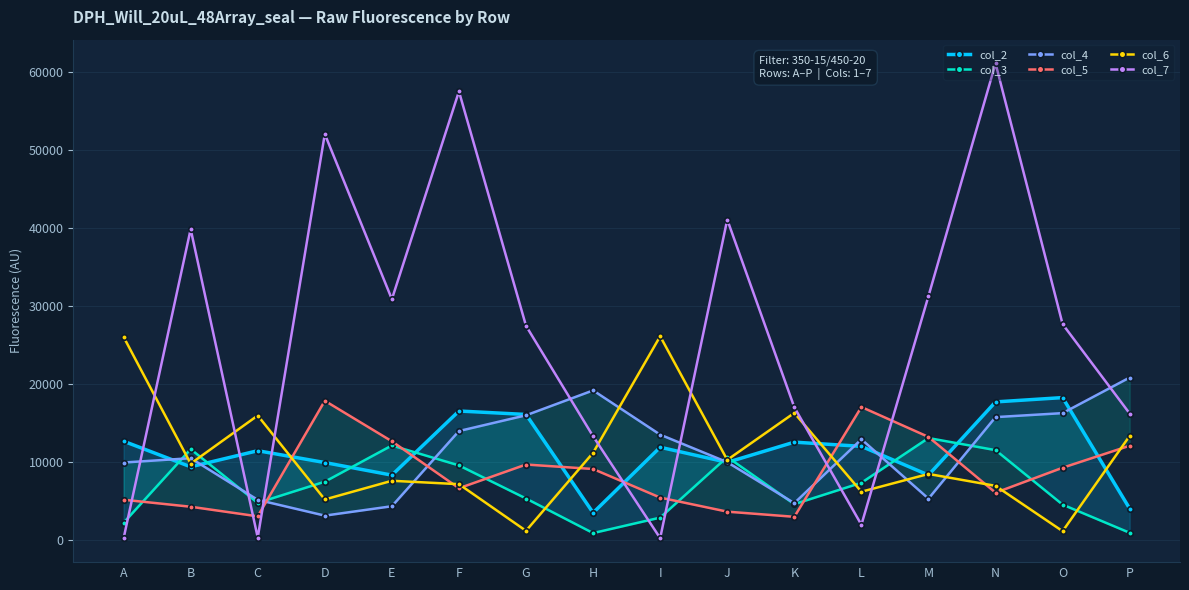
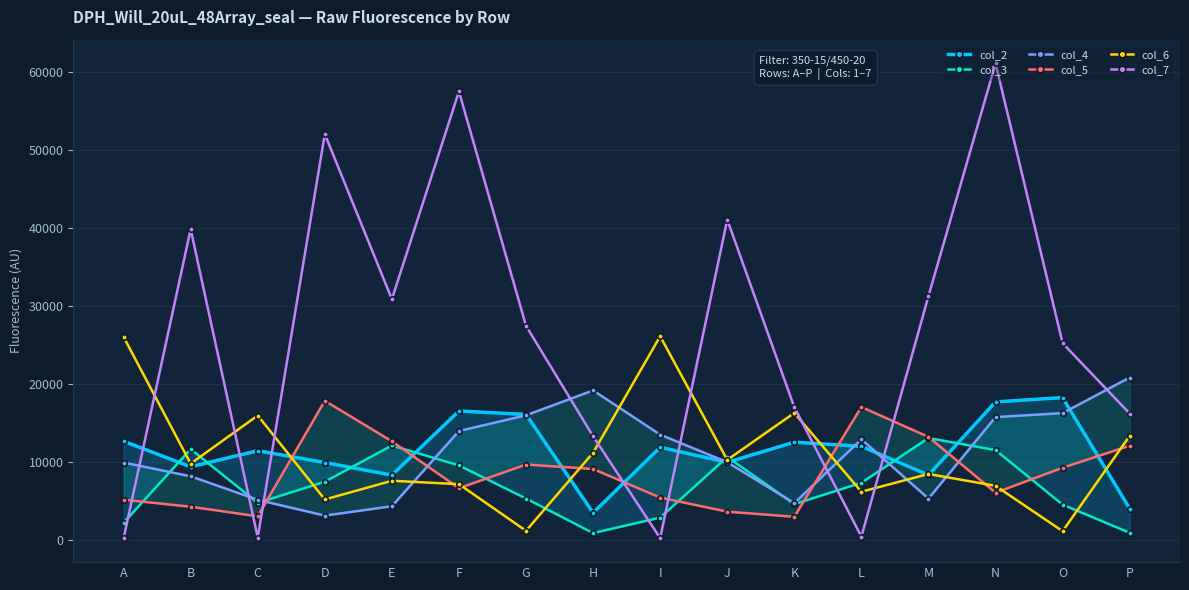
col_4, B: 11000 -> 8000
col_7, L: 2000 -> 0
col_7, O: 28000 -> 25000
